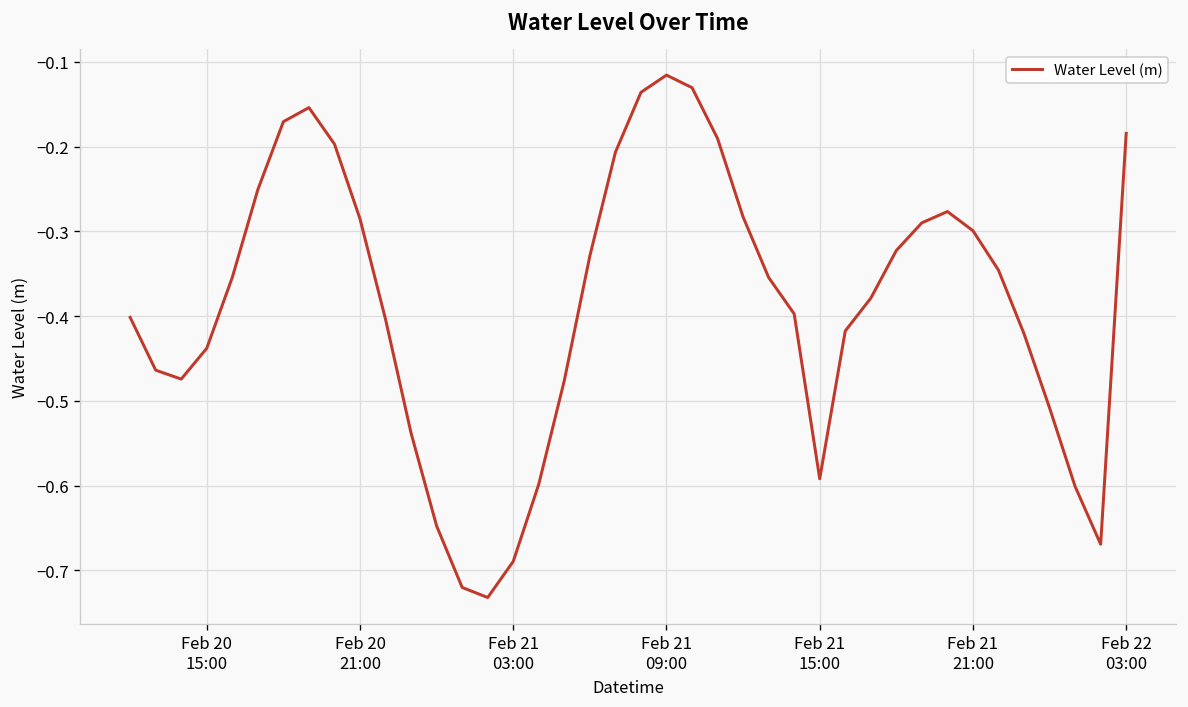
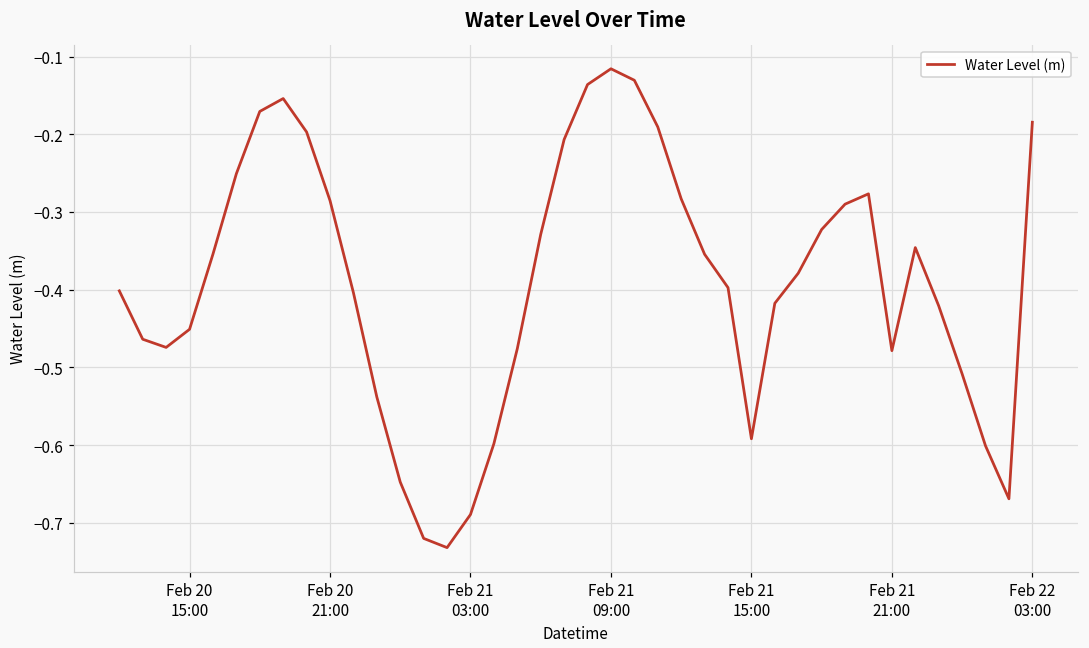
Feb 20 15:00: -0.44 -> -0.45
Feb 21 21:00: -0.30 -> -0.48
